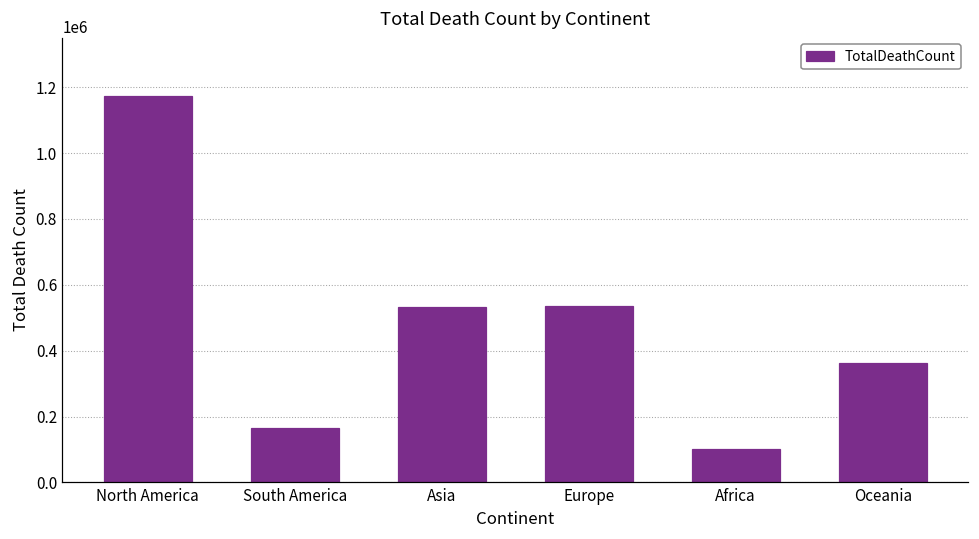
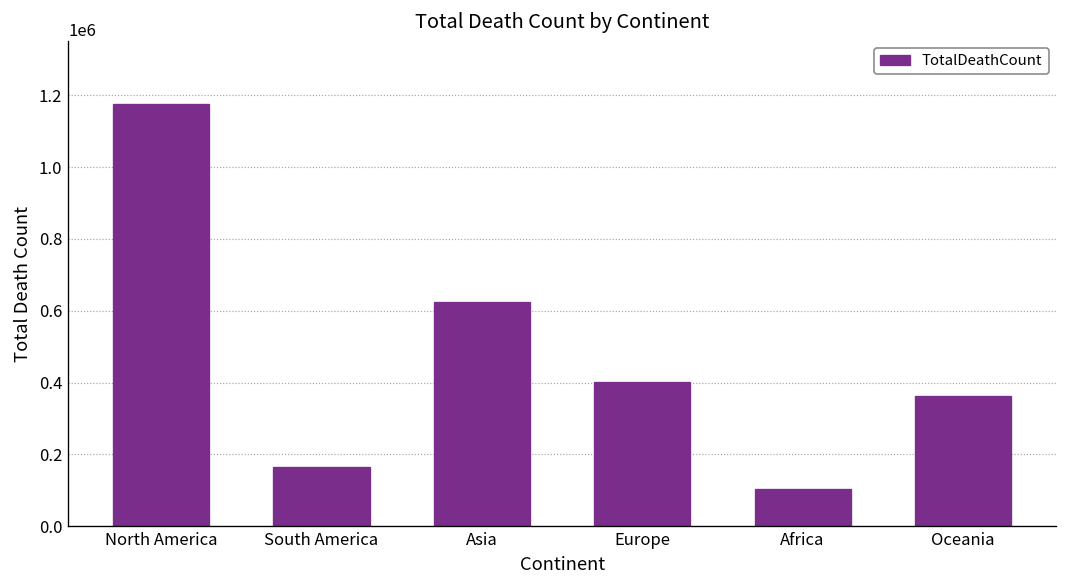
Asia: 530000 -> 630000
Europe: 540000 -> 400000
